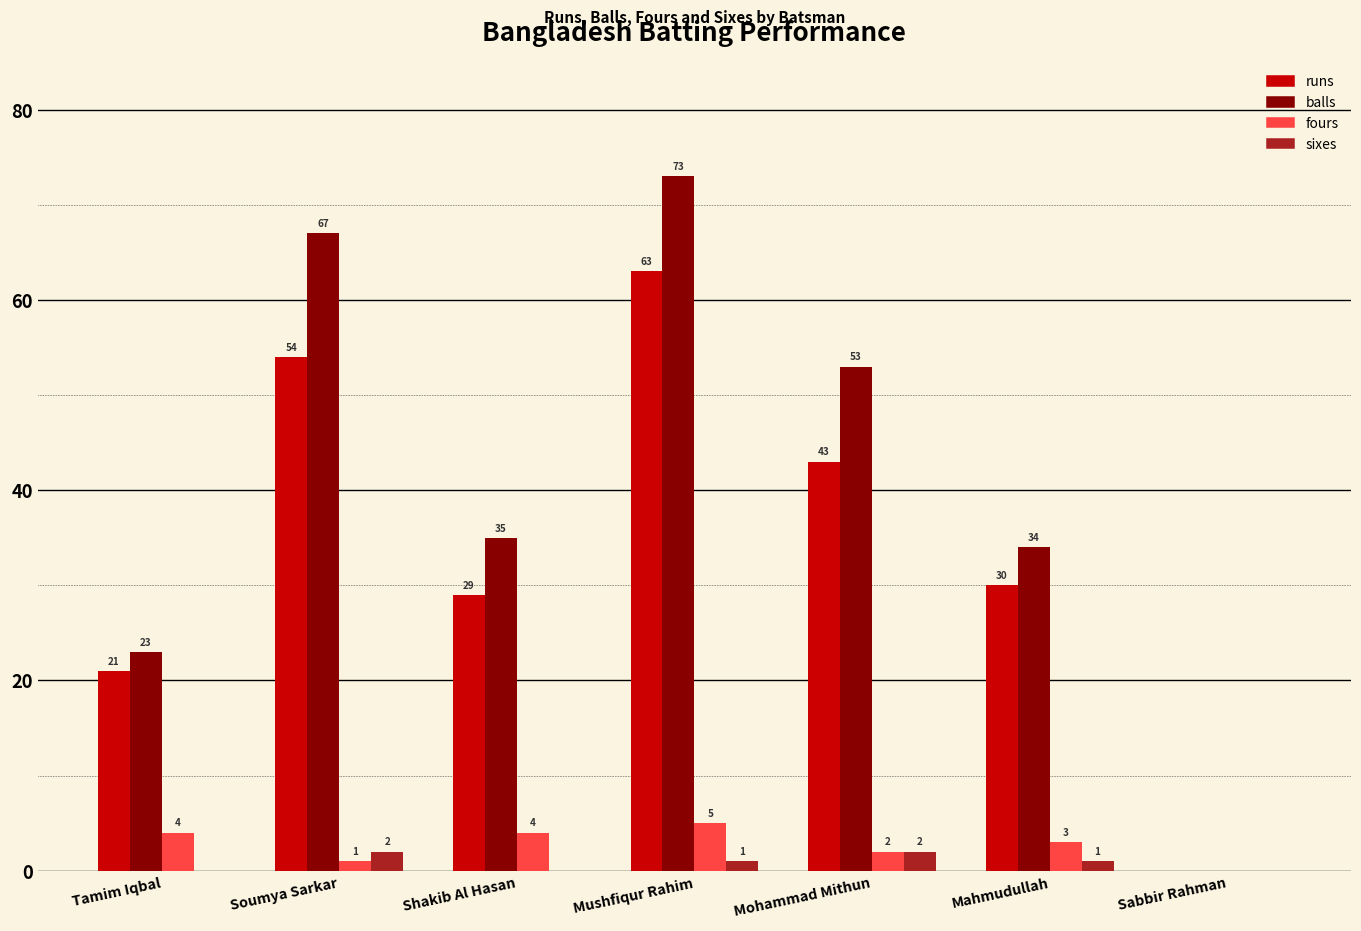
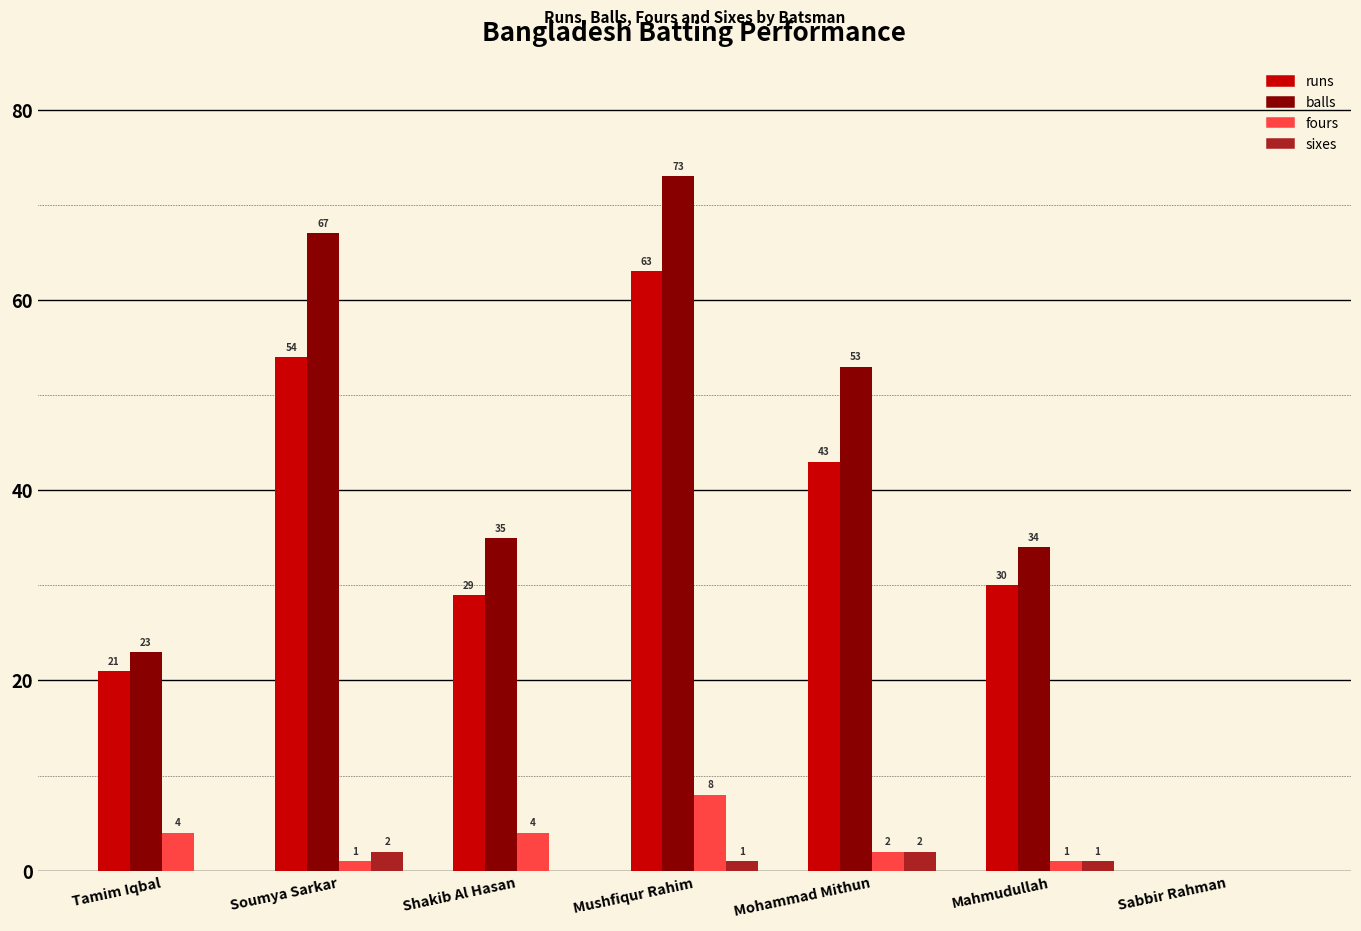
fours, Mushfiqur Rahim: 5 -> 8
fours, Mahmudullah: 3 -> 1
